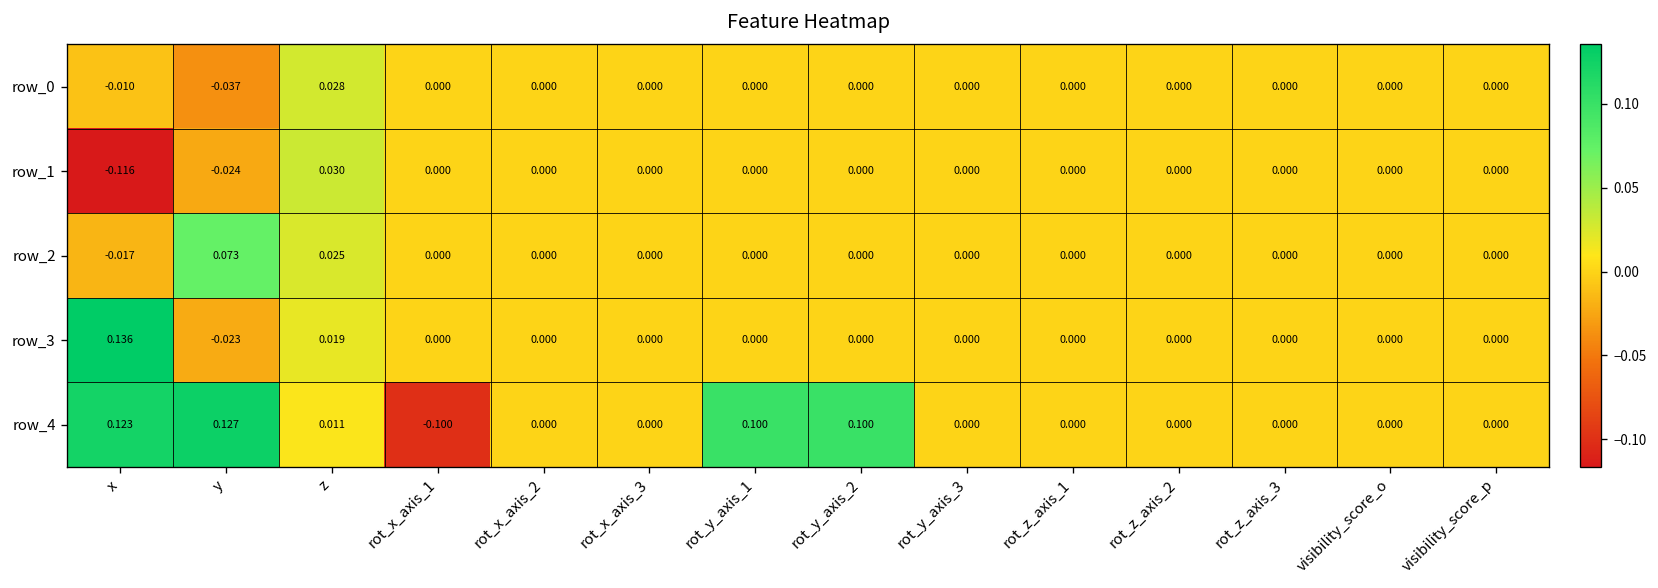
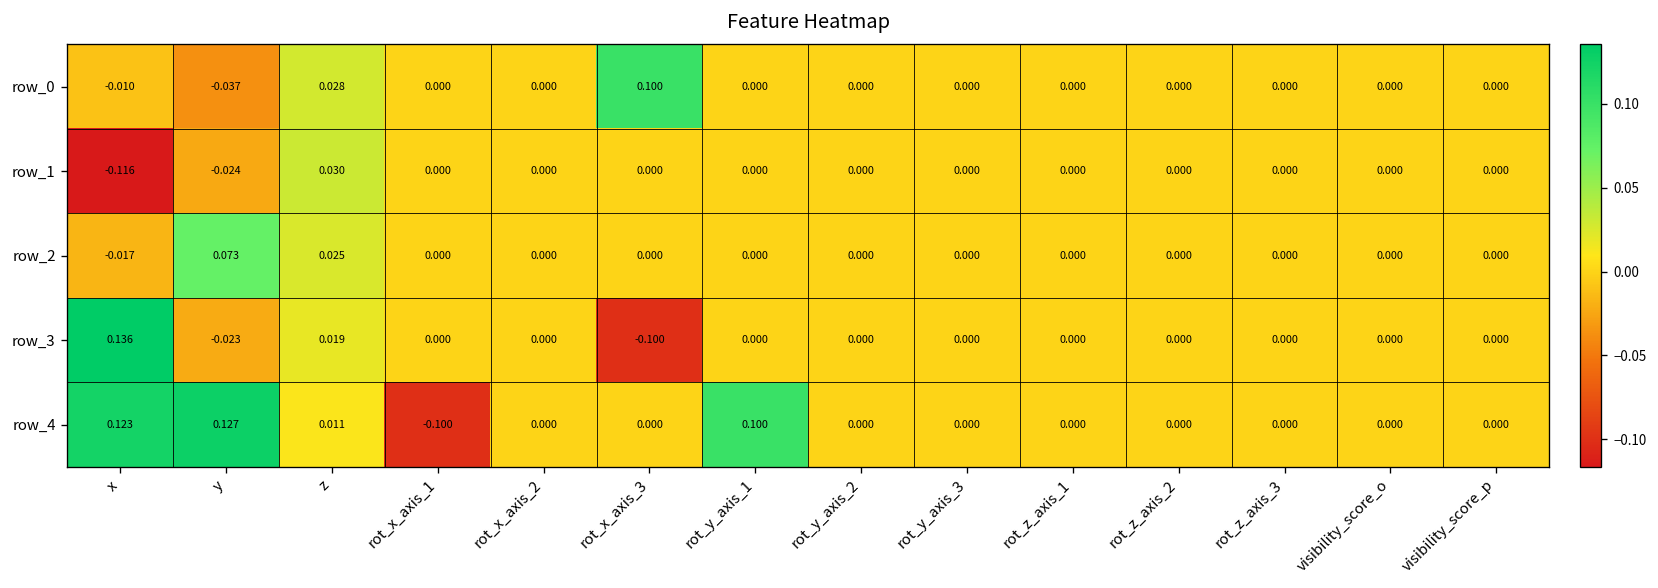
row_0, rot_x_axis_3: 0.000 -> 0.100
row_3, rot_x_axis_3: 0.000 -> -0.100
row_4, rot_y_axis_2: 0.100 -> 0.000
